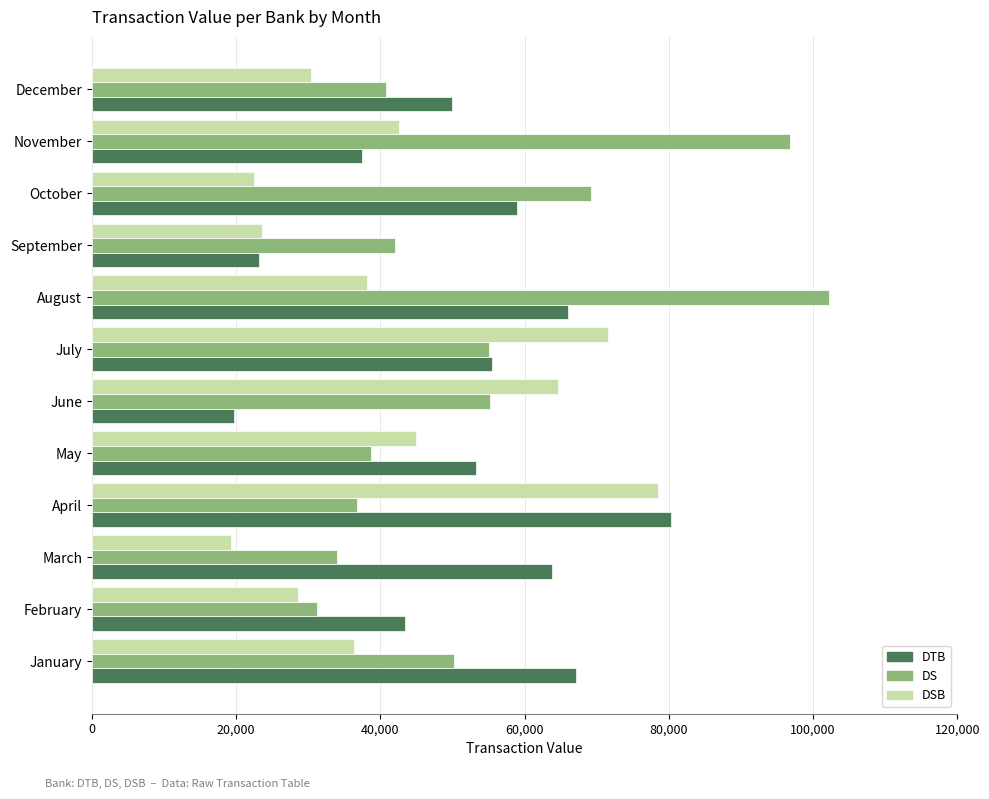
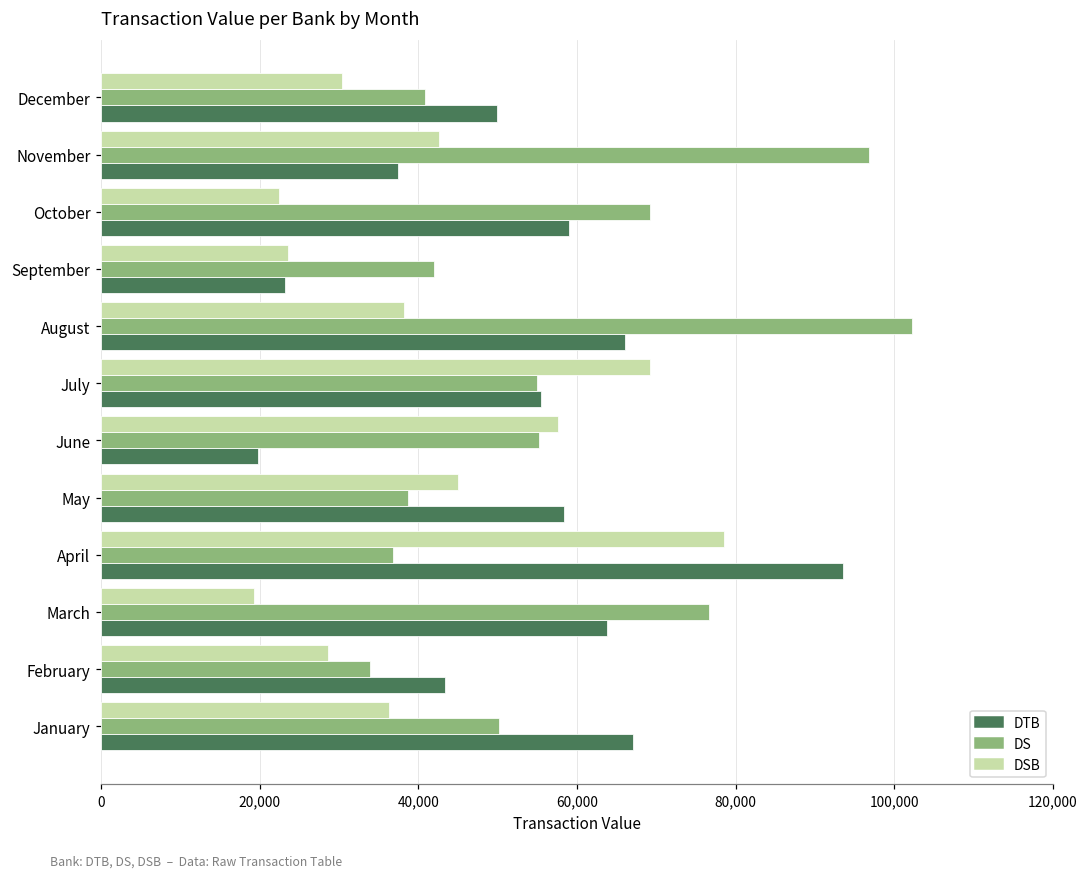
DSB, July: 72,000 -> 69,000
DSB, June: 65,000 -> 58,000
DTB, May: 53,000 -> 58,000
DTB, April: 80,000 -> 94,000
DS, March: 34,000 -> 77,000
DS, February: 31,000 -> 34,000
